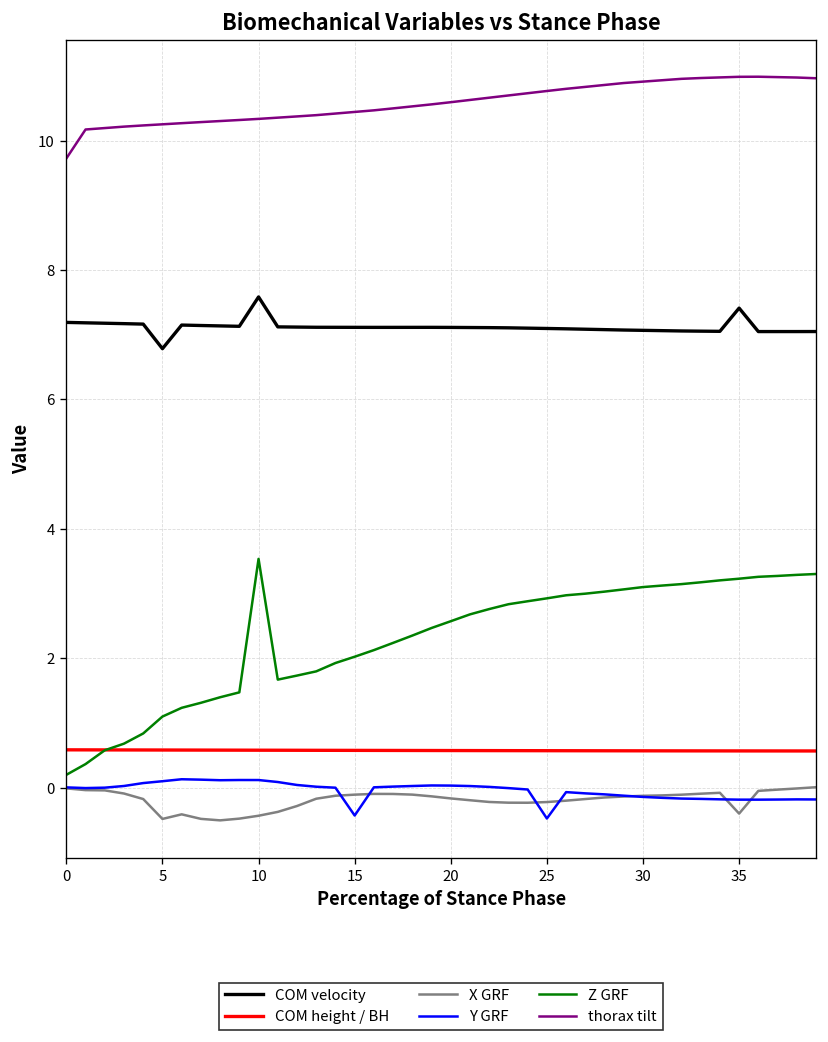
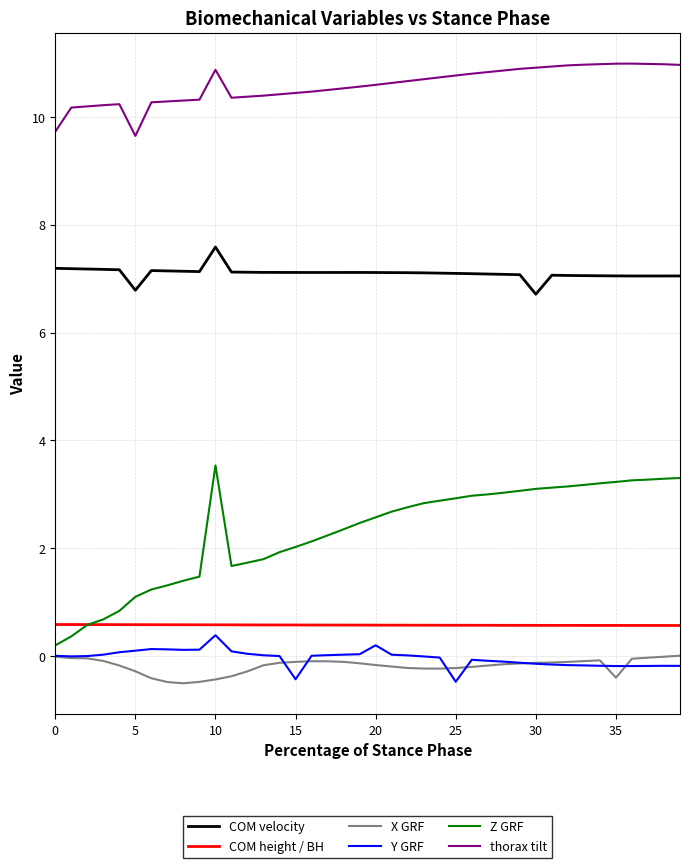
X GRF, 5: -0.5 -> -0.3
thorax tilt, 5: 10.3 -> 9.6
Y GRF, 10: 0.1 -> 0.4
thorax tilt, 10: 10.3 -> 10.9
Y GRF, 20: 0.0 -> 0.2
COM velocity, 30: 7.1 -> 6.7
COM velocity, 35: 7.4 -> 7.0
